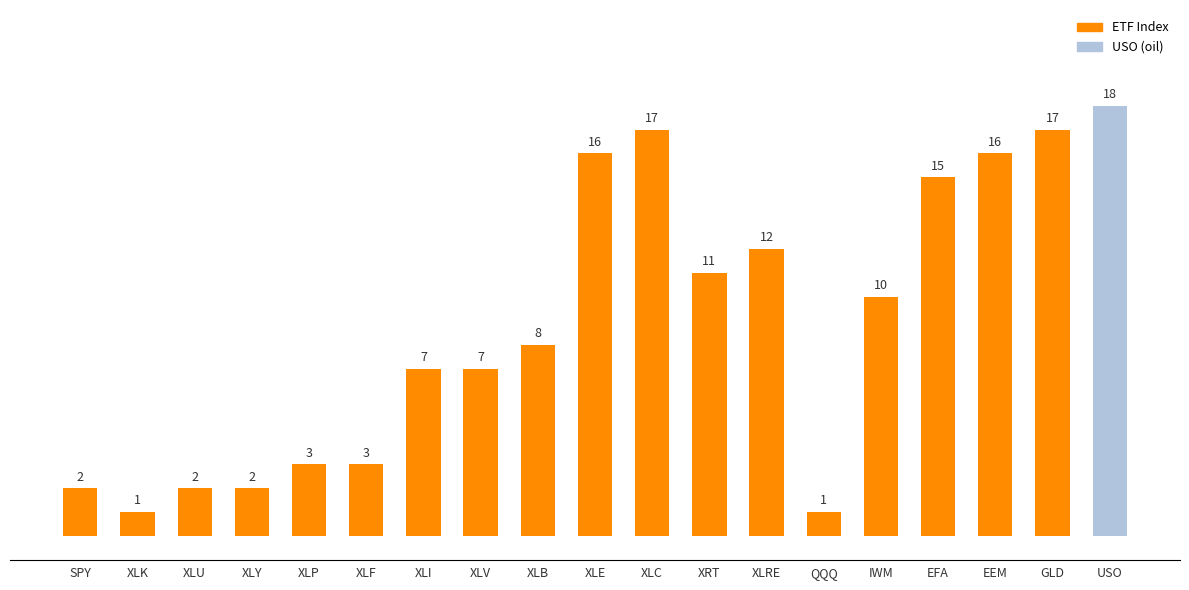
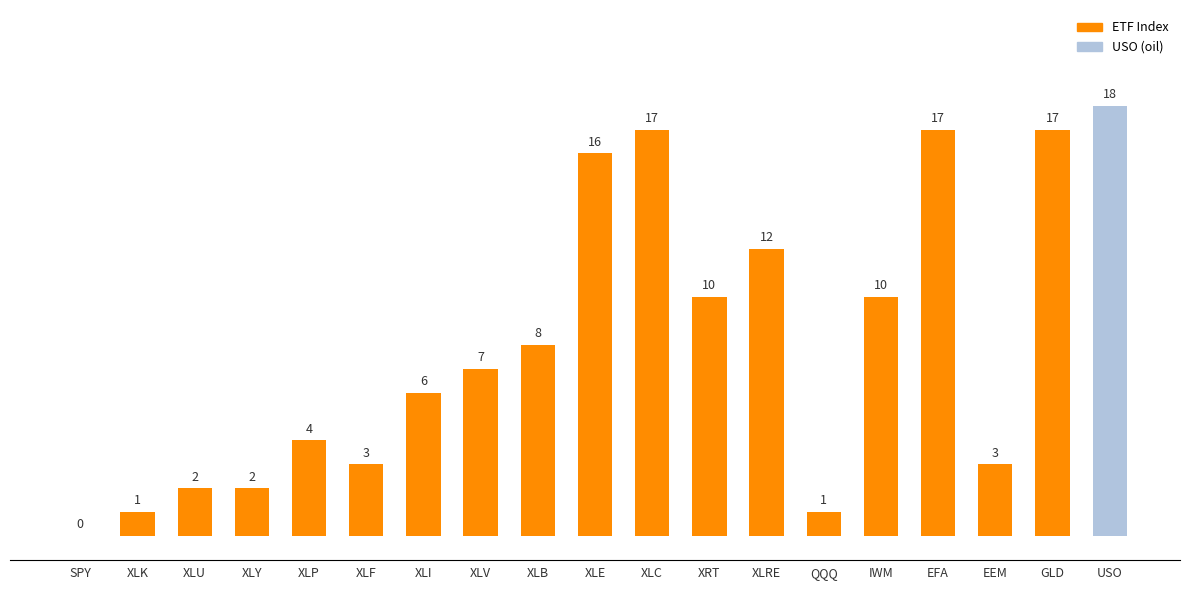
SPY: 2 -> 0
XLP: 3 -> 4
XLI: 7 -> 6
XRT: 11 -> 10
EFA: 15 -> 17
EEM: 16 -> 3
